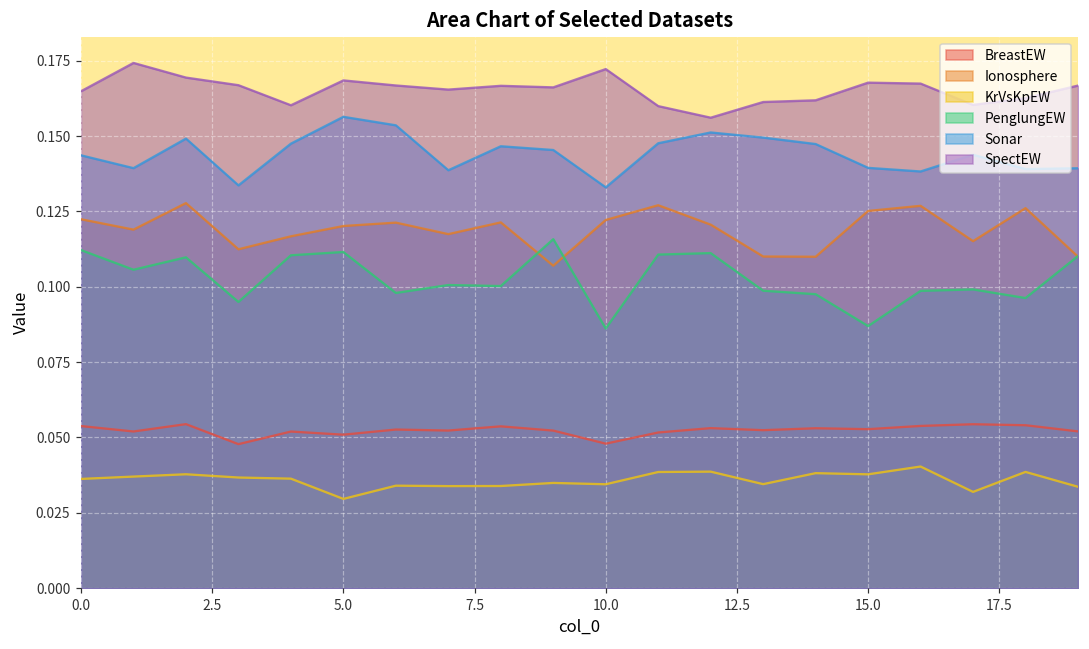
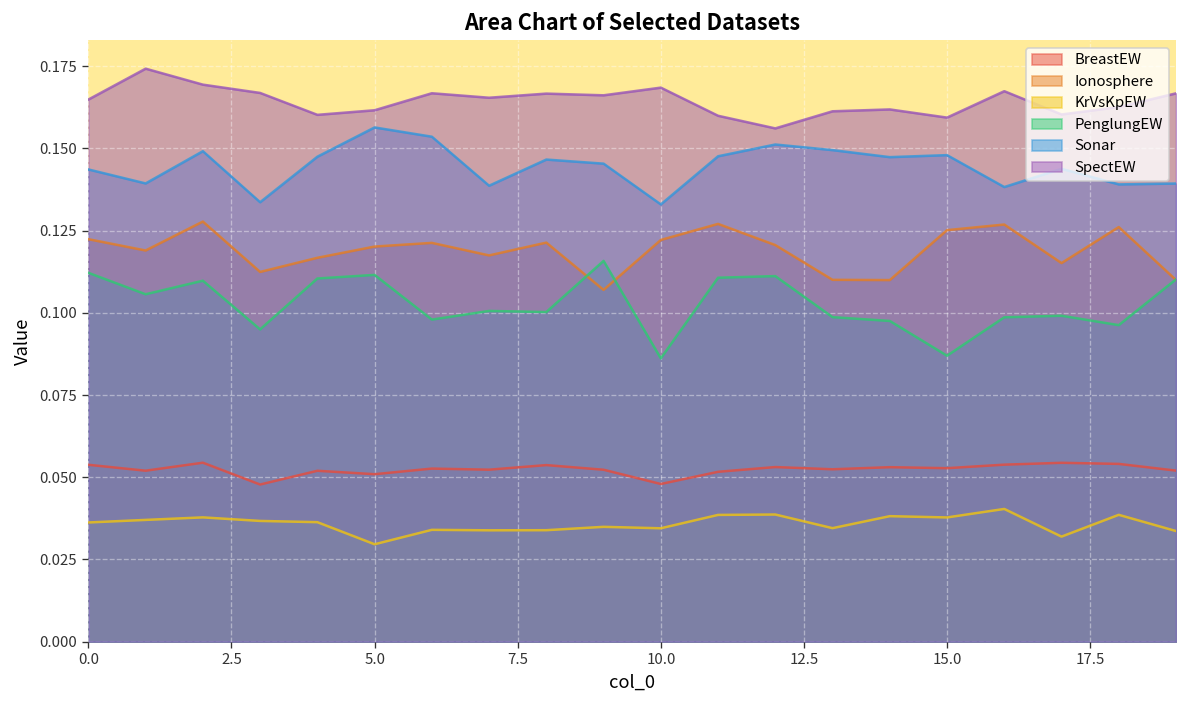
SpectEW, 5.0: 0.168 -> 0.162
SpectEW, 10.0: 0.172 -> 0.168
Sonar, 15.0: 0.139 -> 0.148
SpectEW, 15.0: 0.168 -> 0.159
